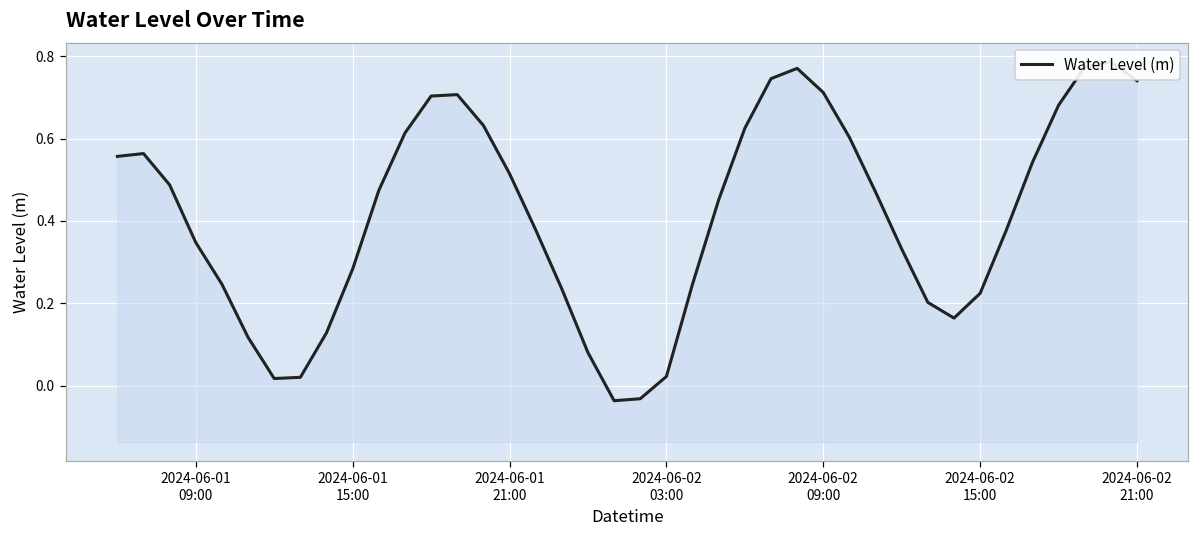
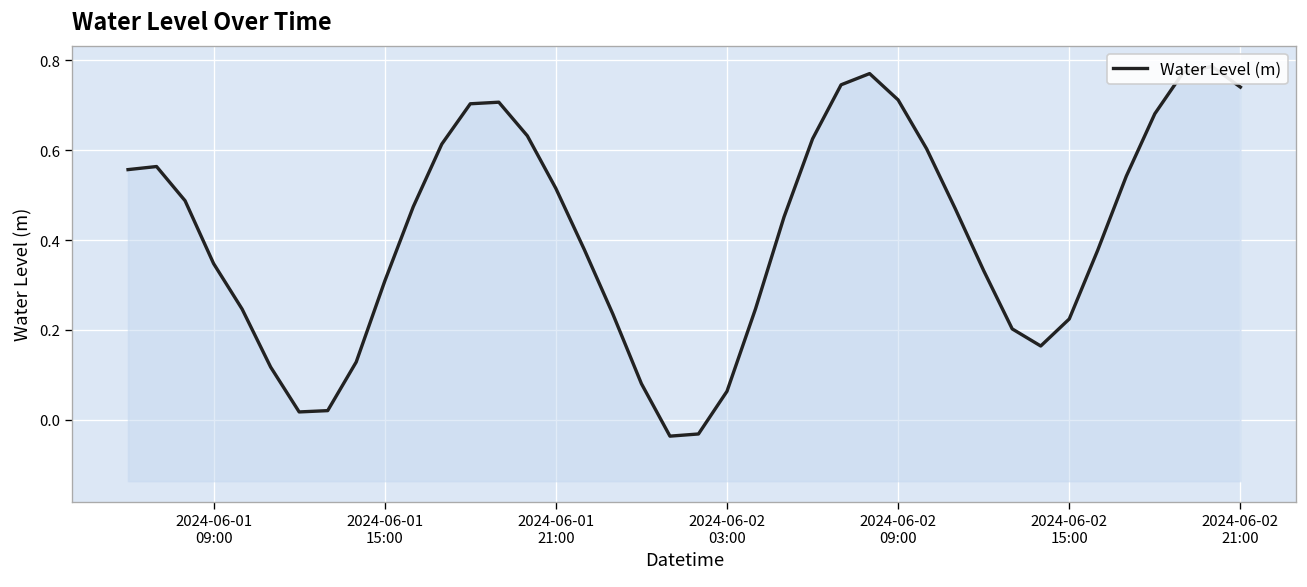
2024-06-01 15:00: 0.28 -> 0.31
2024-06-02 03:00: 0.02 -> 0.06
